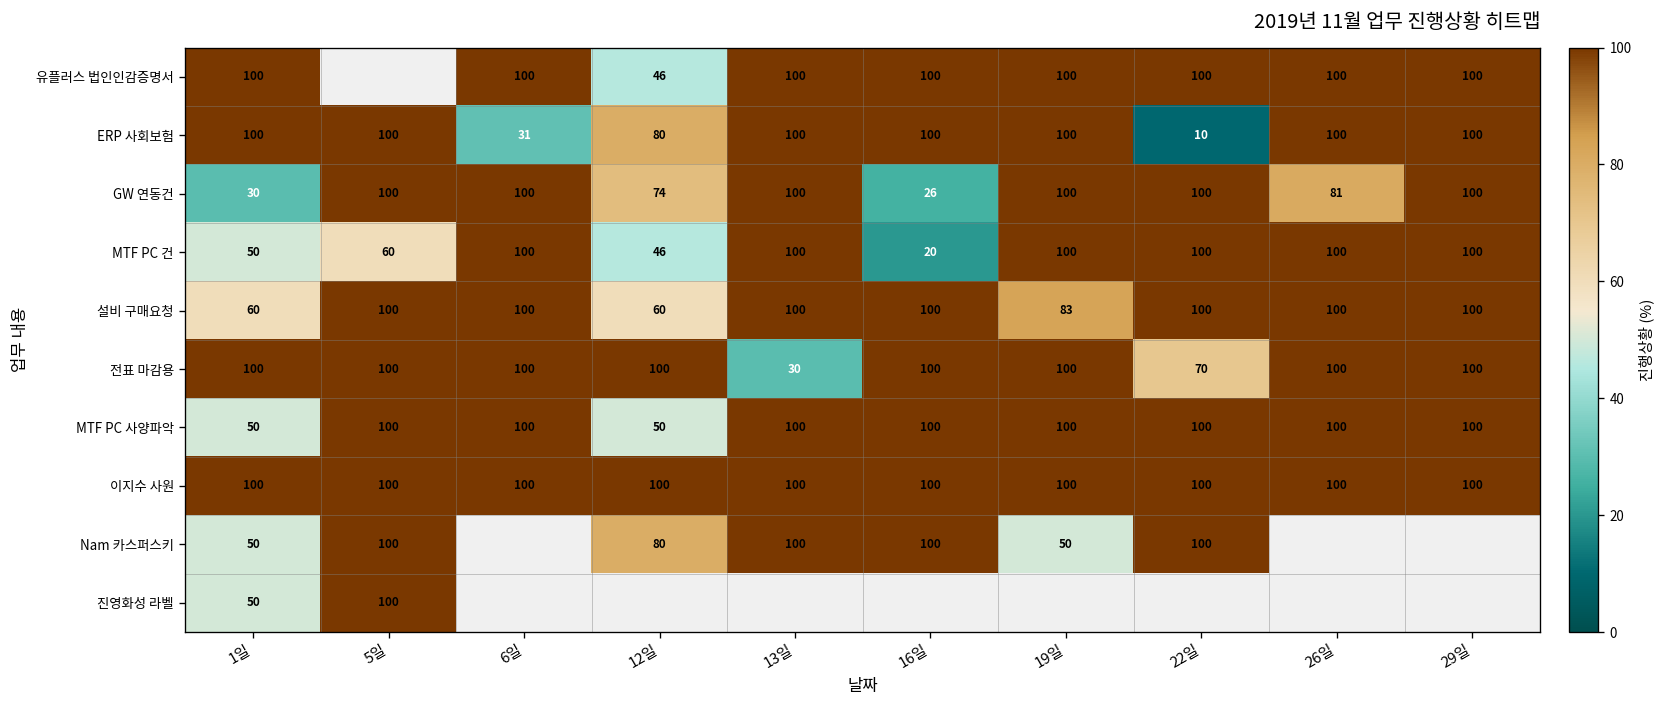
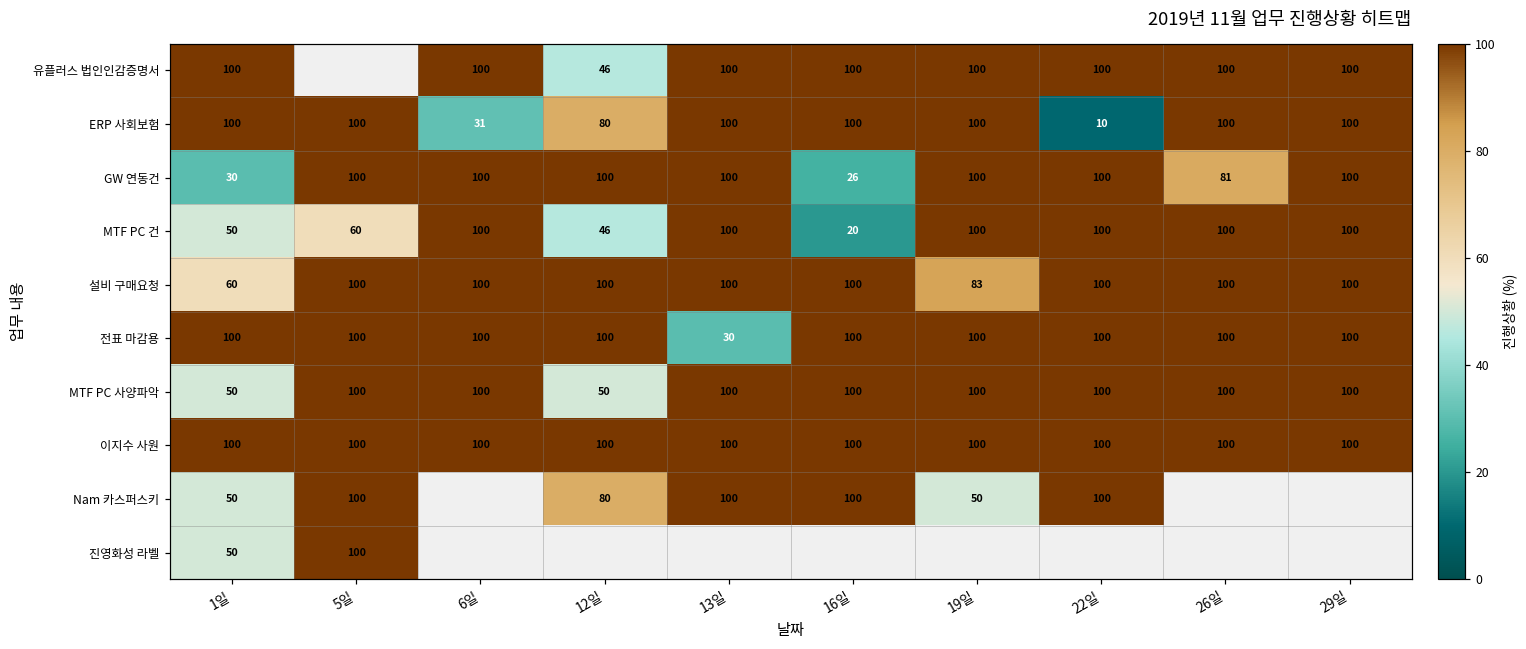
GW 연동건, 12일: 74 -> 100
설비 구매요청, 12일: 60 -> 100
전표 마감용, 22일: 70 -> 100
